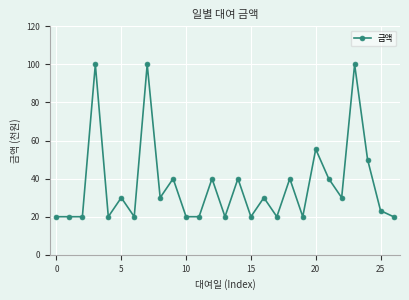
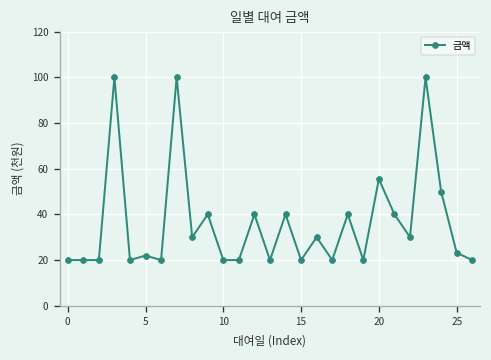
5: 30 -> 22
